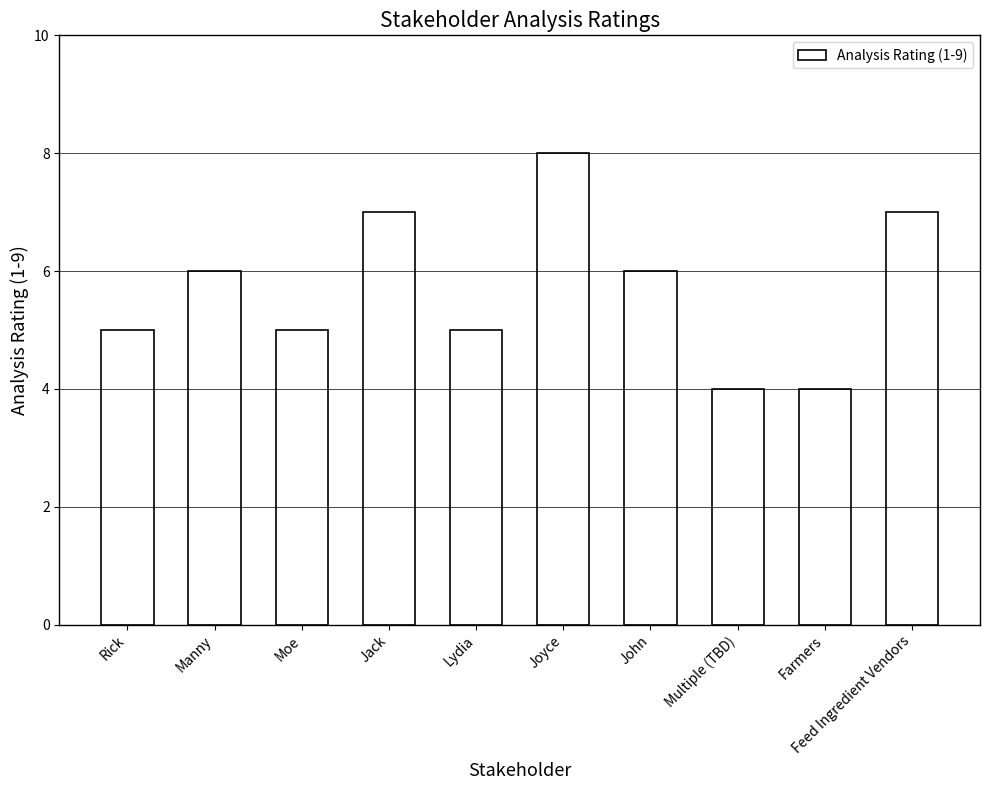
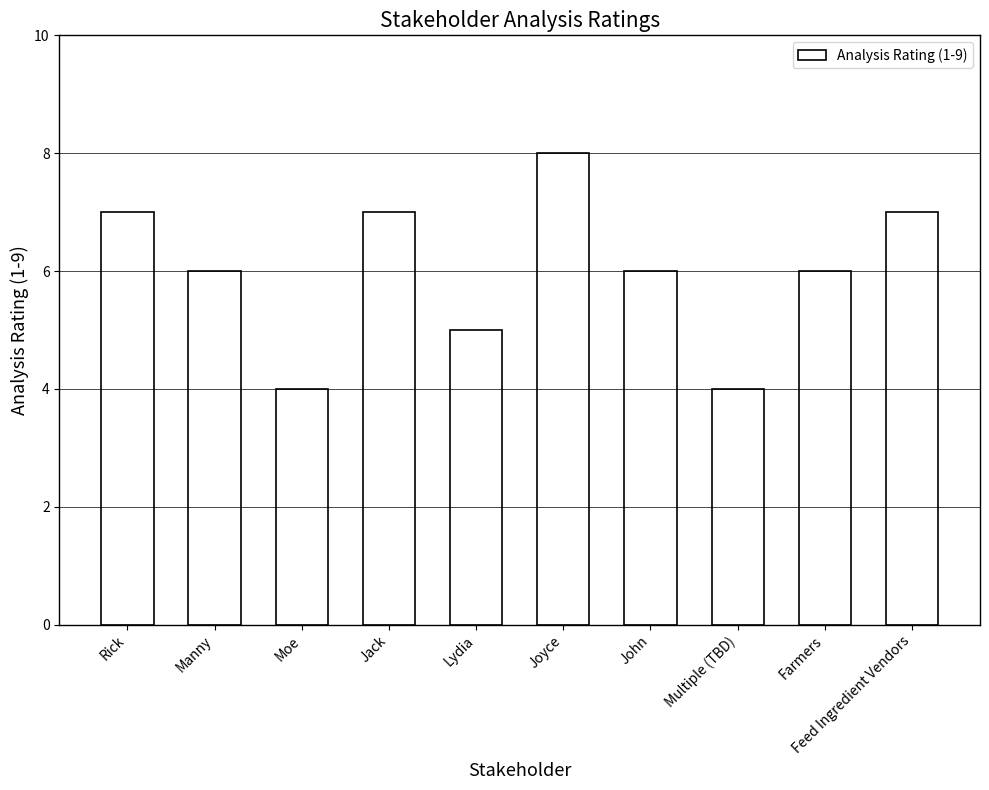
Rick: 5 -> 7
Moe: 5 -> 4
Farmers: 4 -> 6
